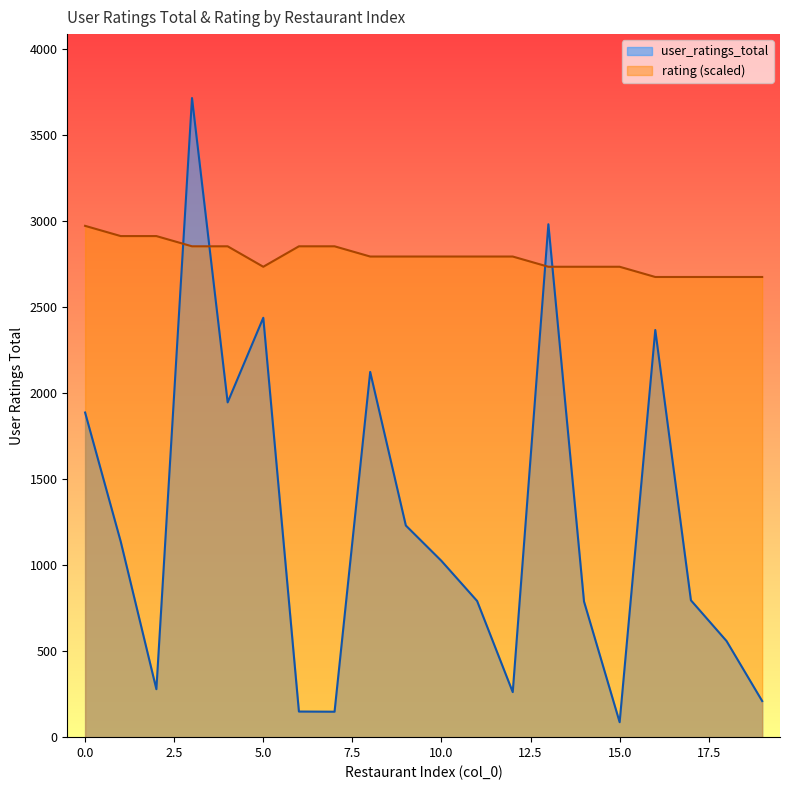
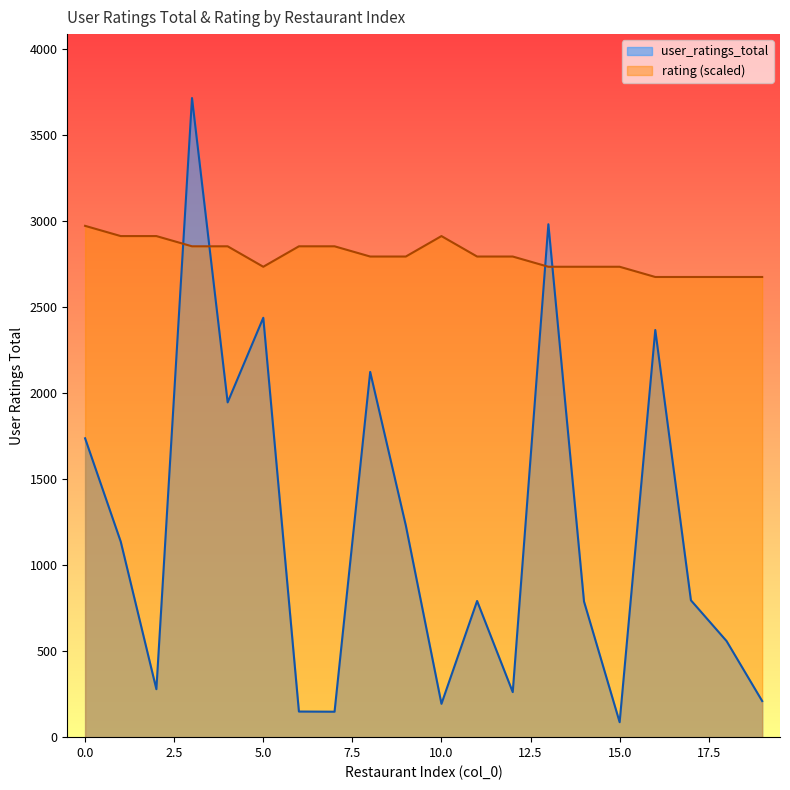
user_ratings_total, 0.0: 1890 -> 1740
user_ratings_total, 10.0: 1030 -> 190
rating (scaled), 10.0: 2800 -> 2910
